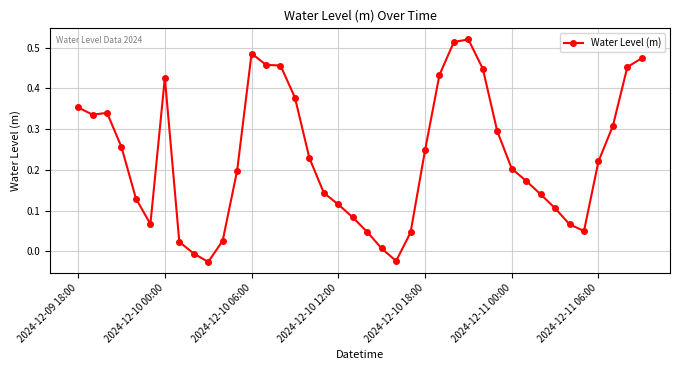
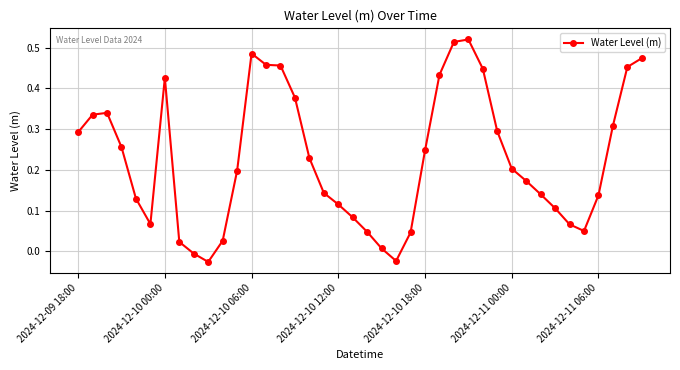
2024-12-09 18:00: 0.35 -> 0.29
2024-12-11 06:00: 0.22 -> 0.14
